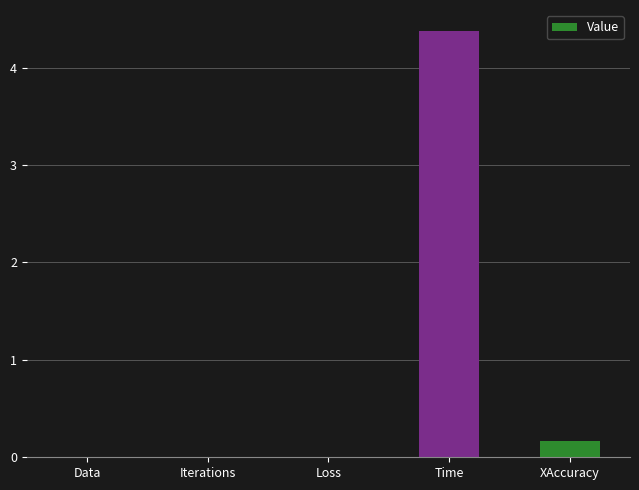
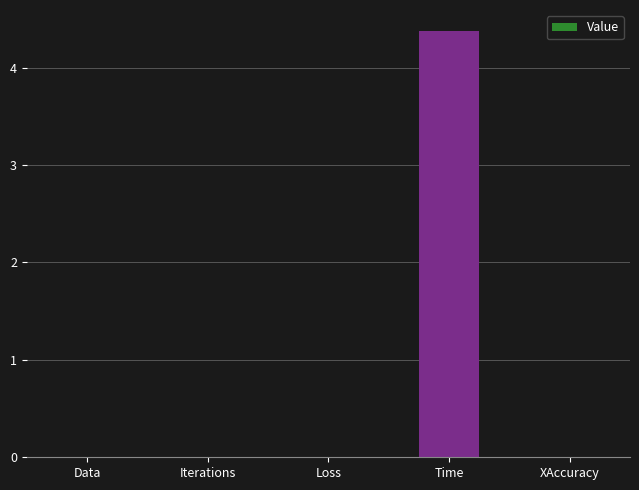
XAccuracy: 0.2 -> 0.0
